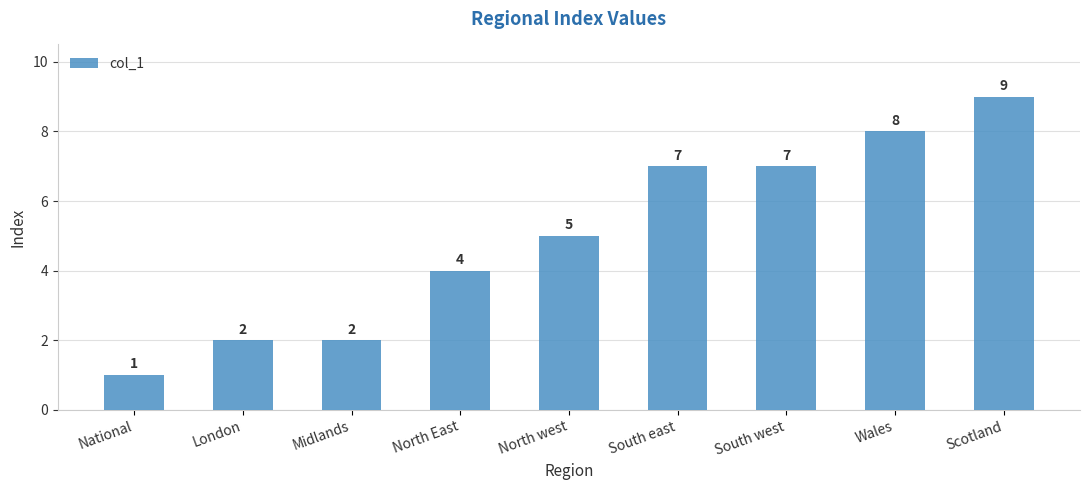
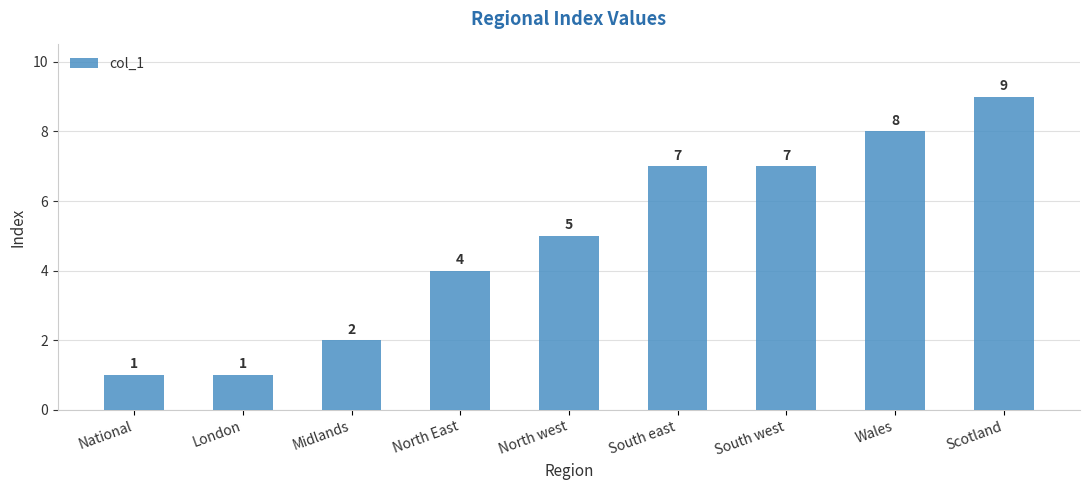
London: 2 -> 1
